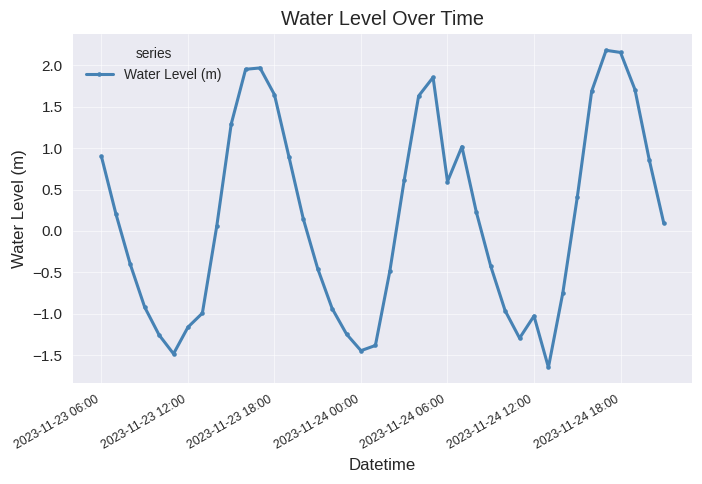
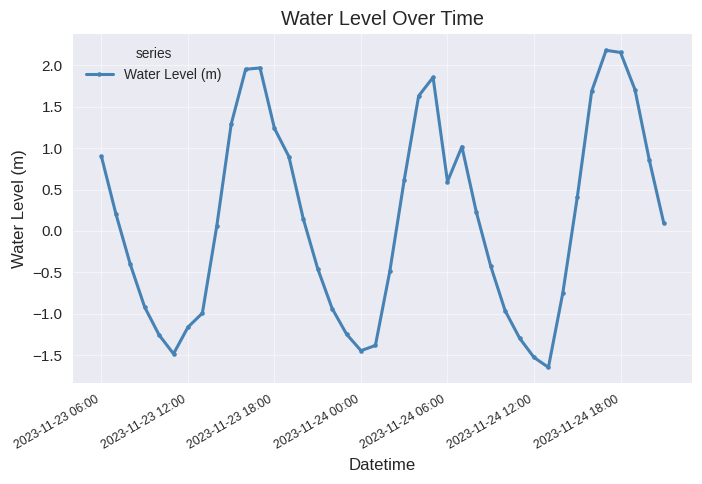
2023-11-23 18:00: 1.6 -> 1.2
2023-11-24 12:00: -1.0 -> -1.5
